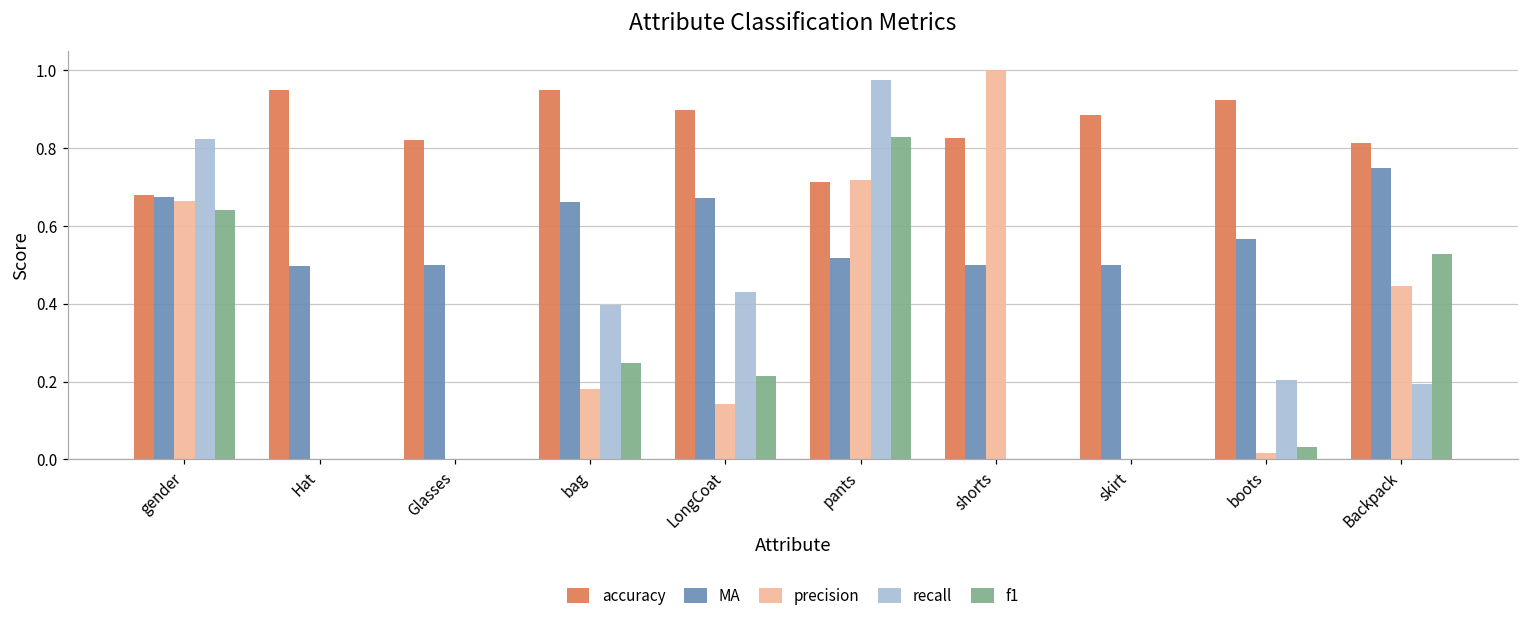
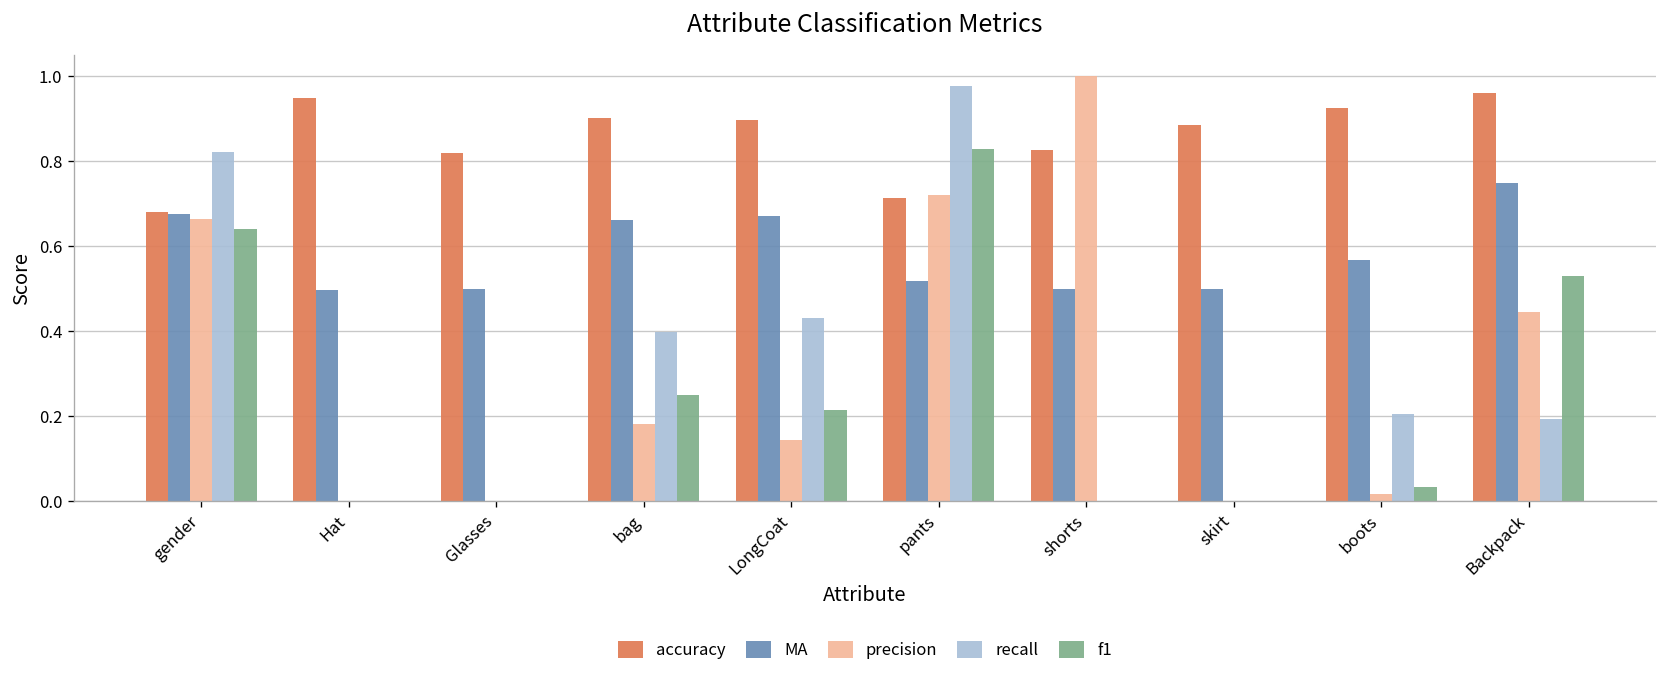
accuracy, bag: 0.95 -> 0.90
accuracy, Backpack: 0.81 -> 0.96
